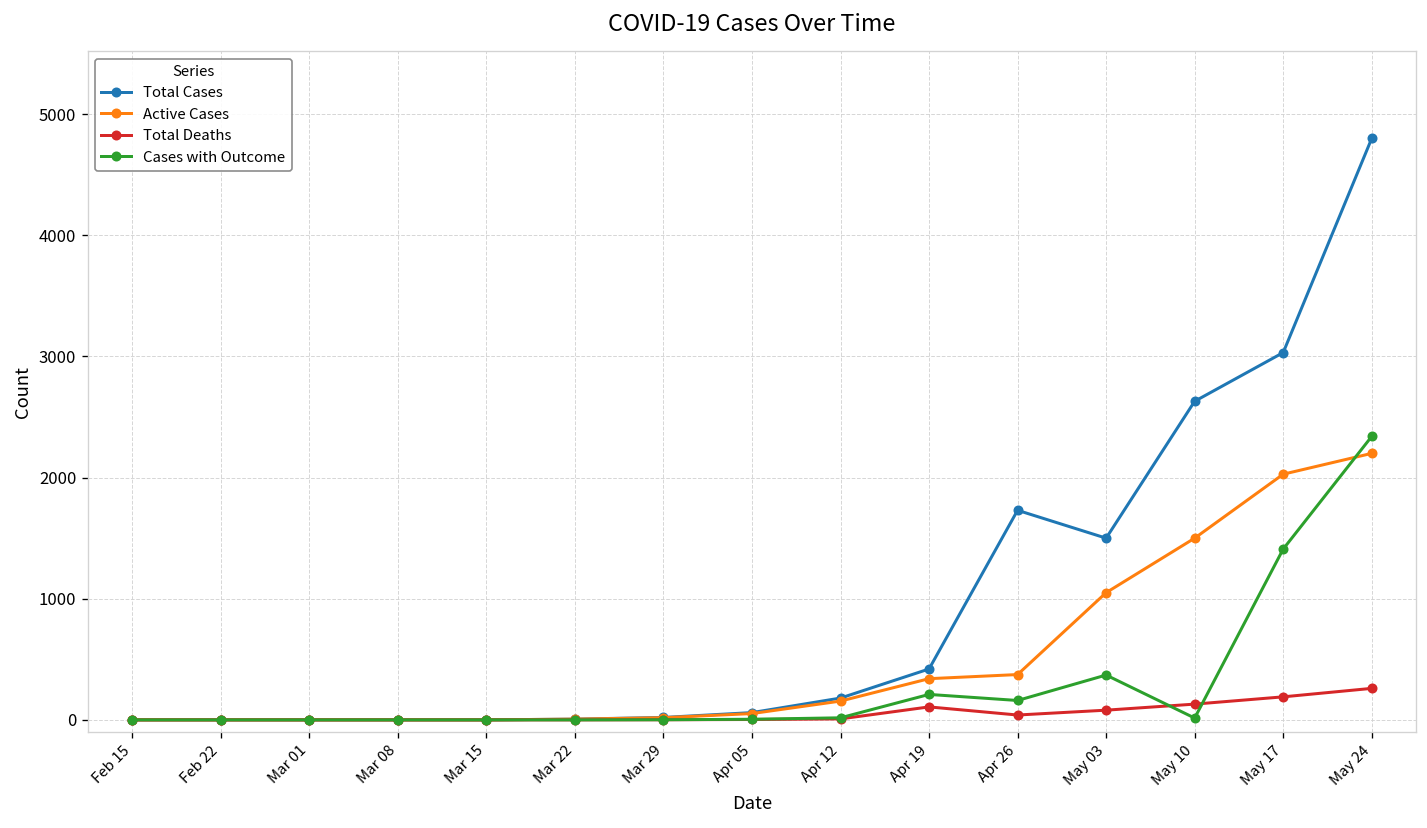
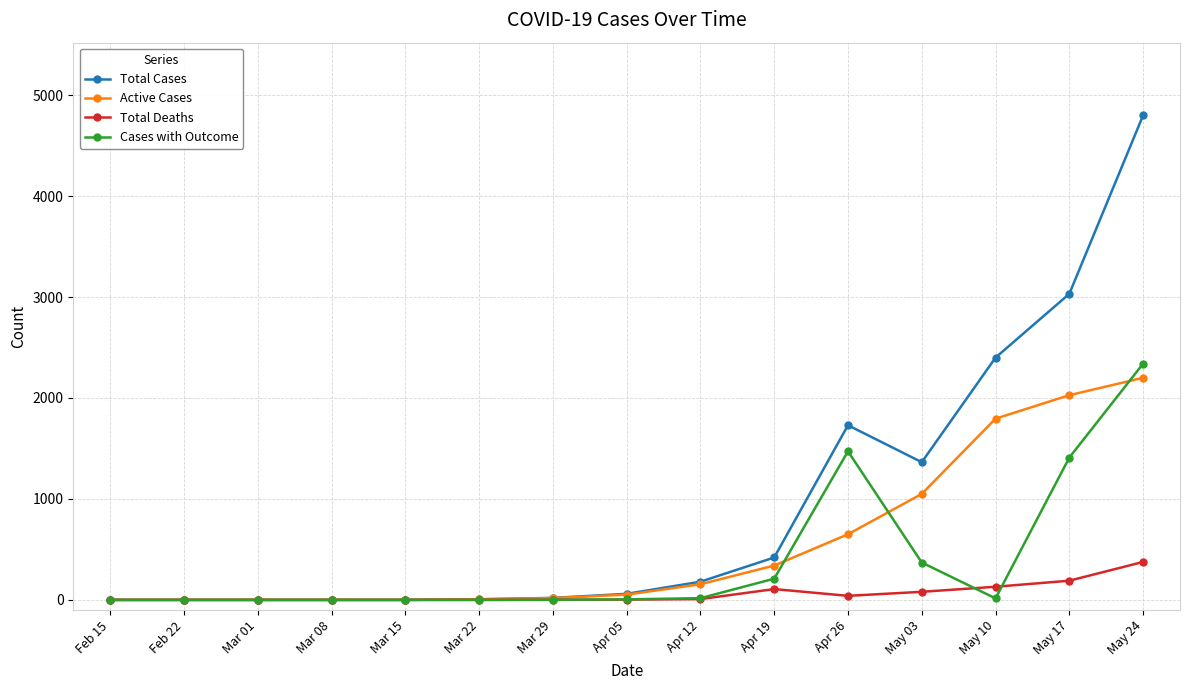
Active Cases, Apr 26: 370 -> 650
Cases with Outcome, Apr 26: 160 -> 1470
Total Cases, May 03: 1500 -> 1360
Total Cases, May 10: 2630 -> 2400
Active Cases, May 10: 1500 -> 1800
Total Deaths, May 24: 260 -> 380
